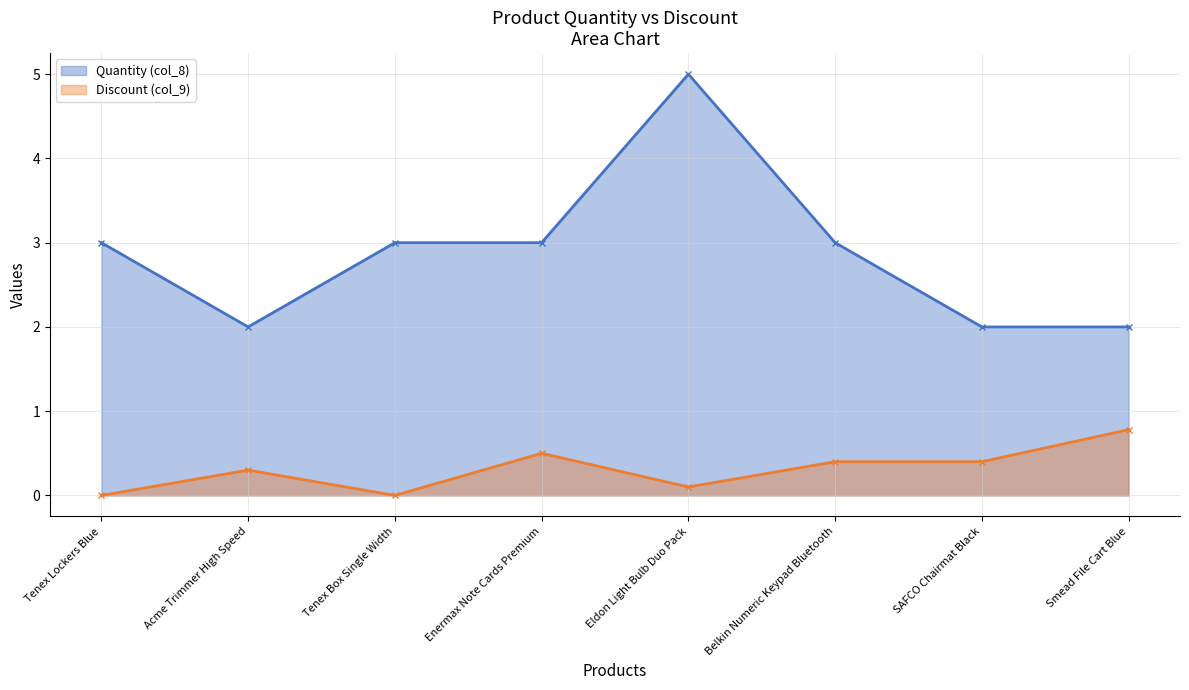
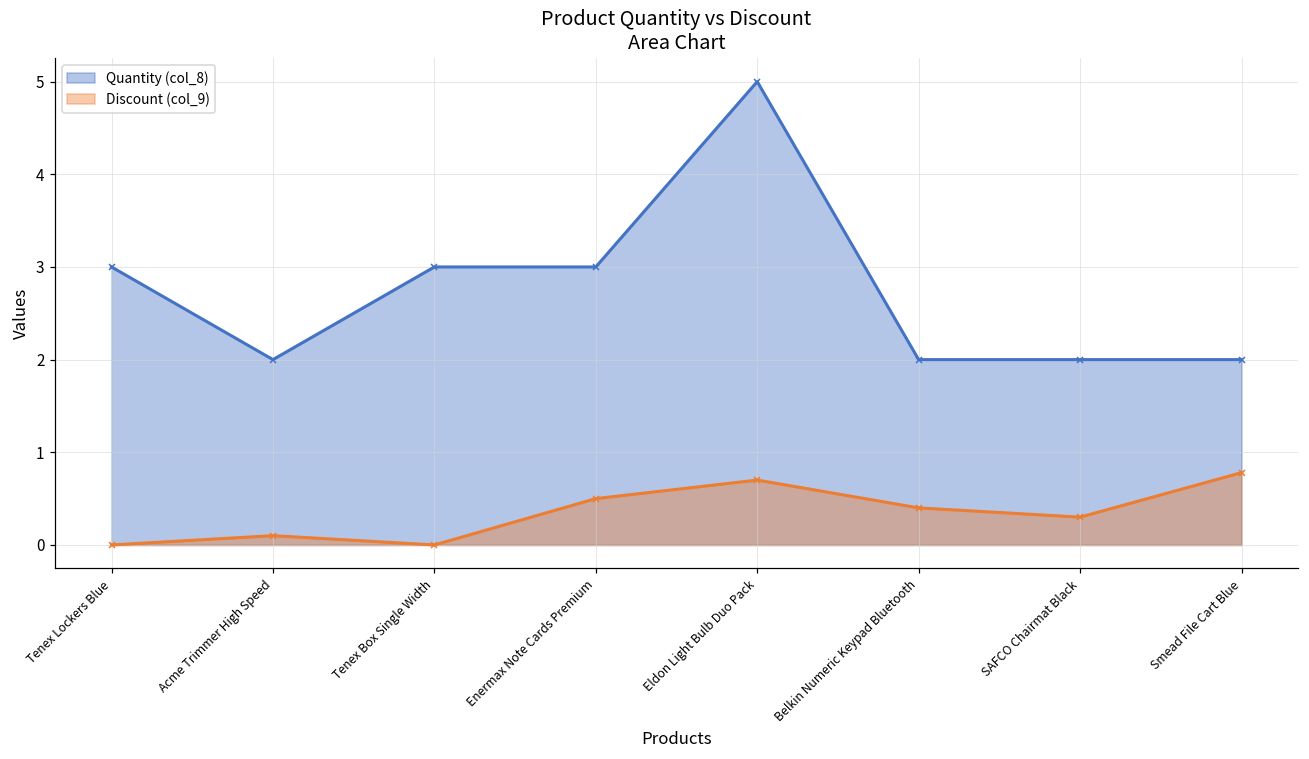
Discount (col_9), Acme Trimmer High Speed: 0.3 -> 0.1
Discount (col_9), Eldon Light Bulb Duo Pack: 0.1 -> 0.7
Quantity (col_8), Belkin Numeric Keypad Bluetooth: 3 -> 2
Discount (col_9), SAFCO Chairmat Black: 0.4 -> 0.3
